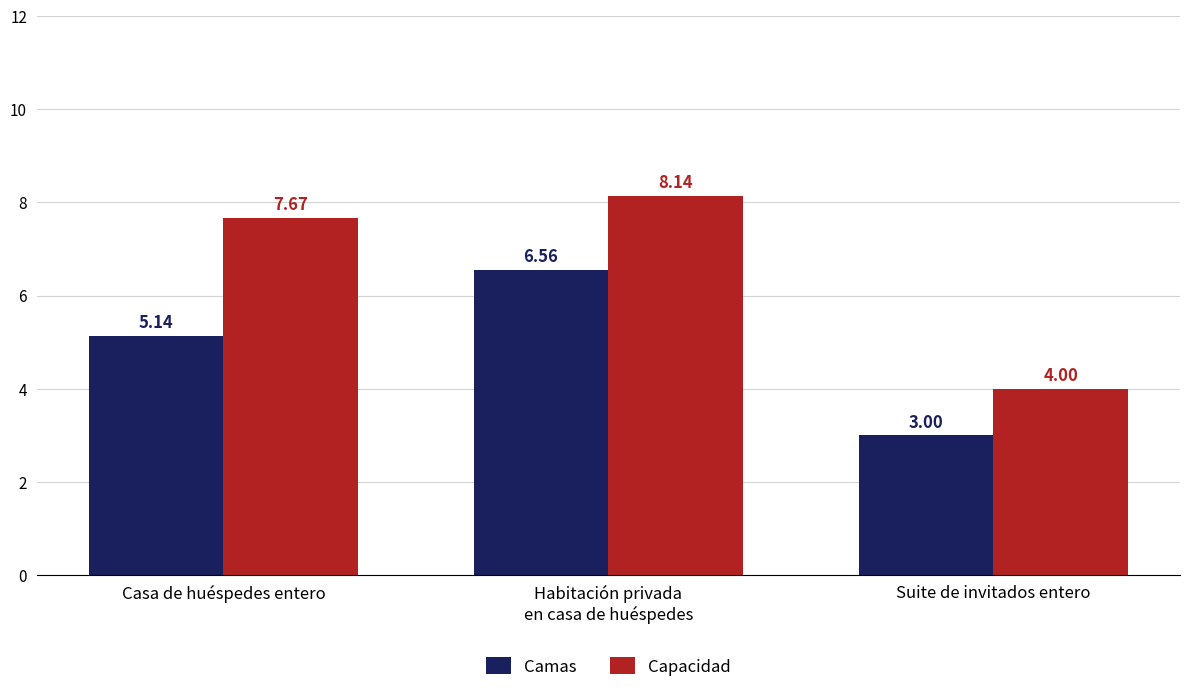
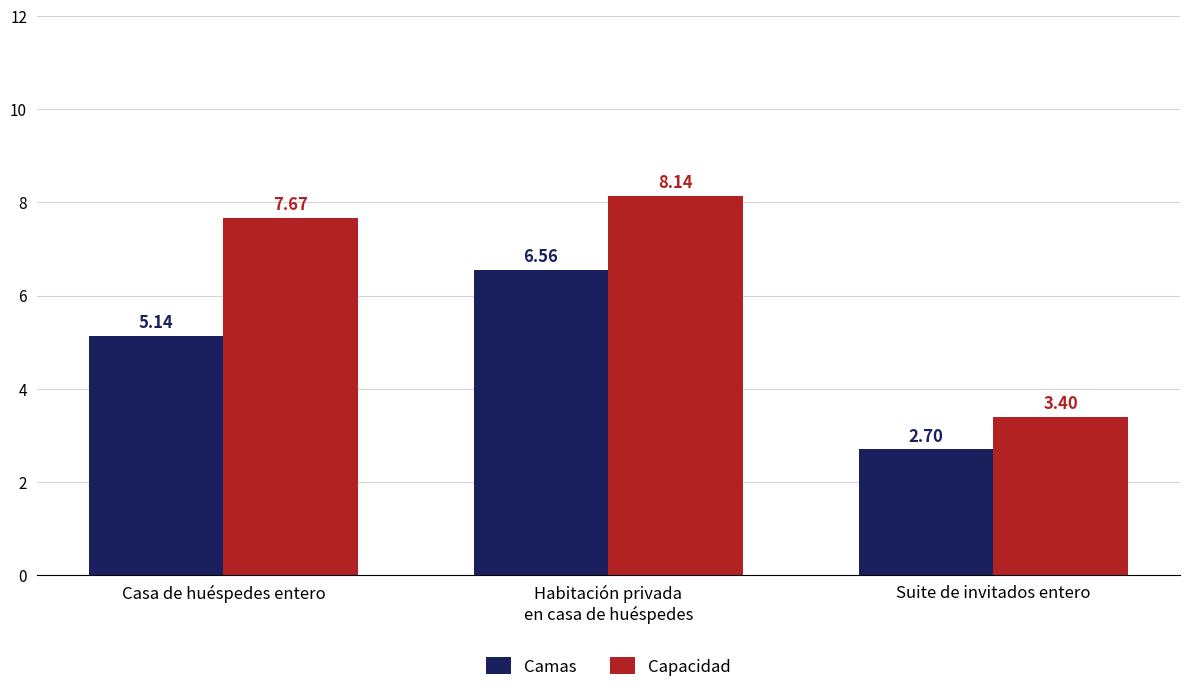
Camas, Suite de invitados entero: 3.00 -> 2.70
Capacidad, Suite de invitados entero: 4.00 -> 3.40
